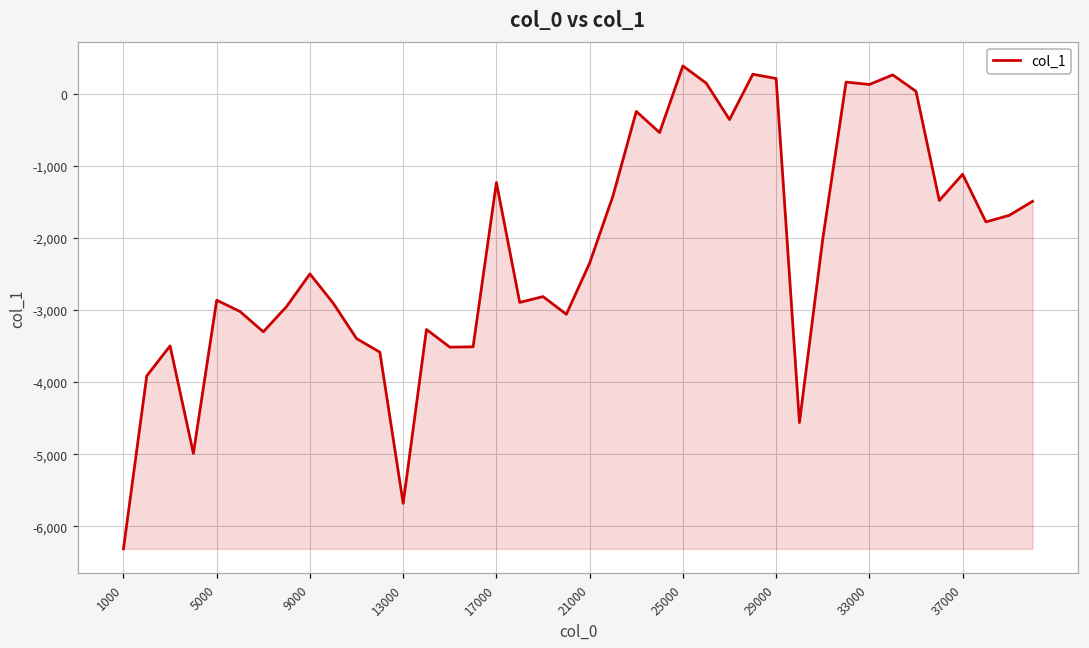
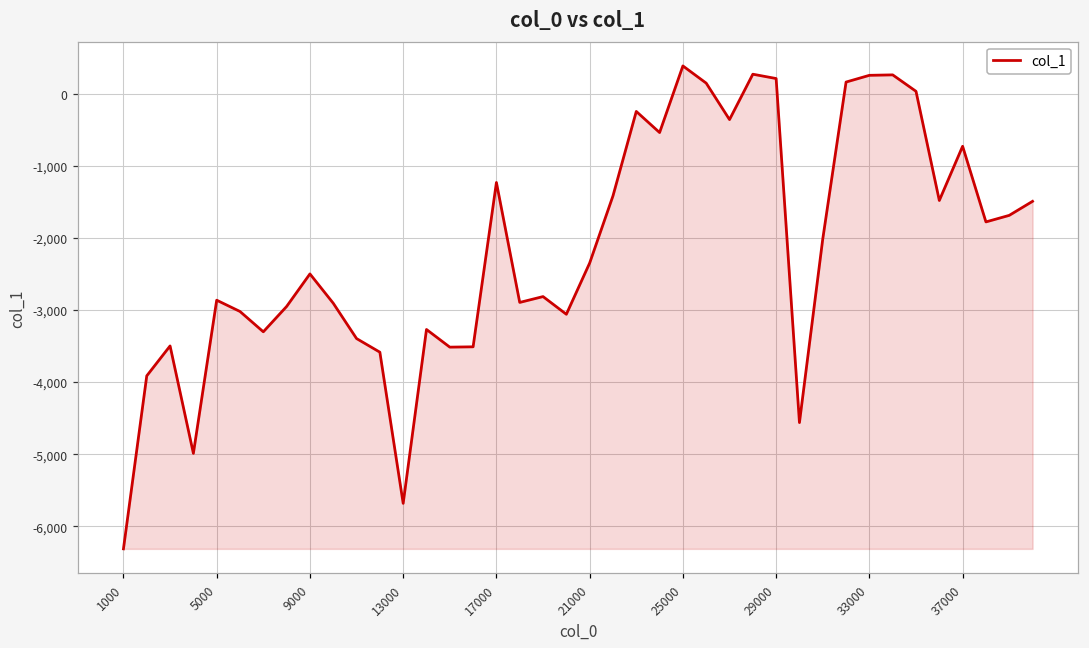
33000: 100 -> 300
37000: -1,100 -> -700
